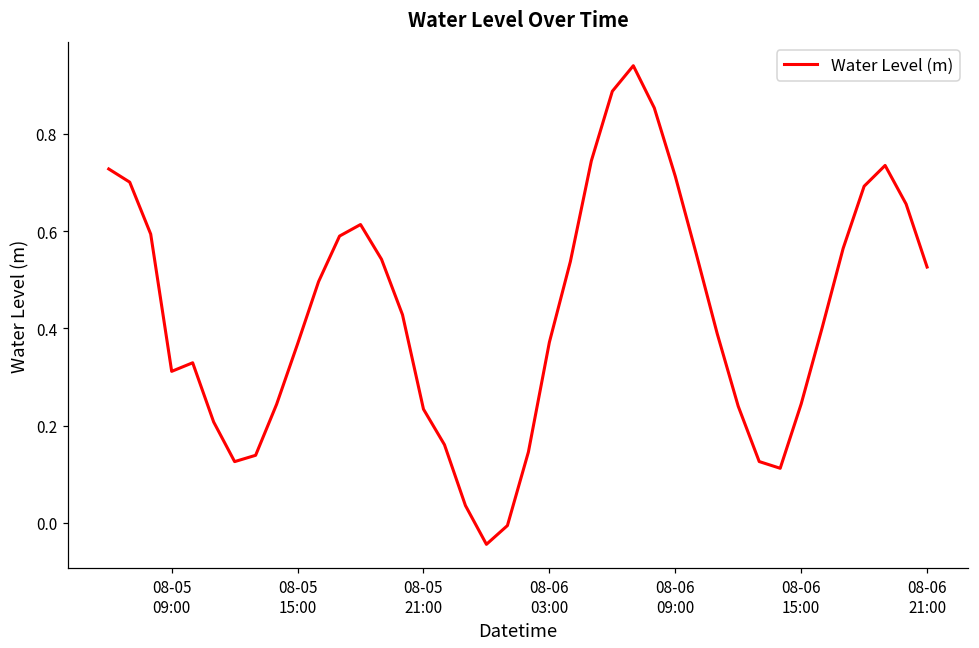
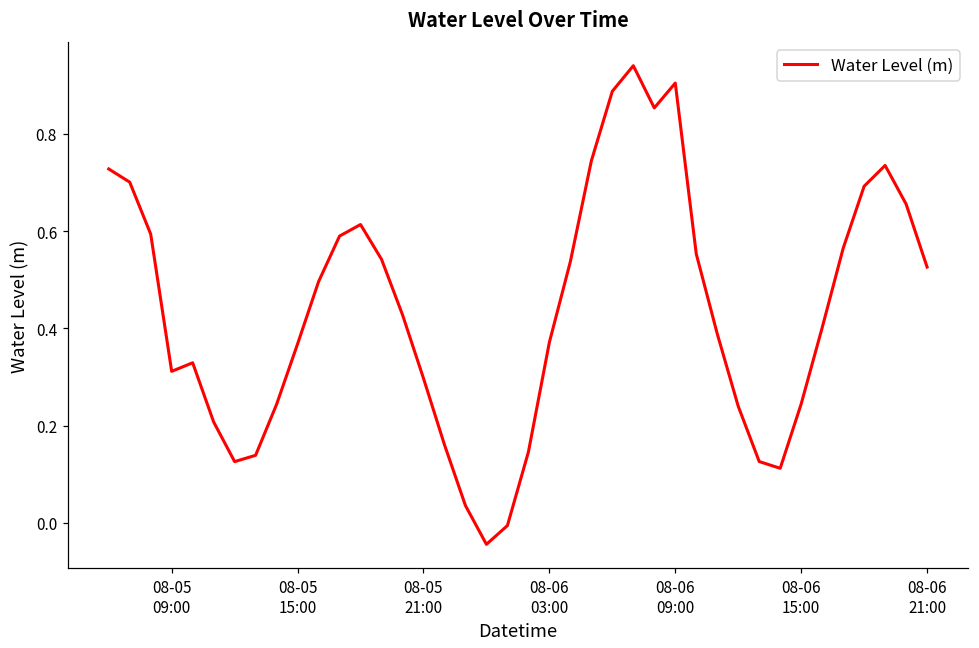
08-05 21:00: 0.23 -> 0.30
08-06 09:00: 0.71 -> 0.90
